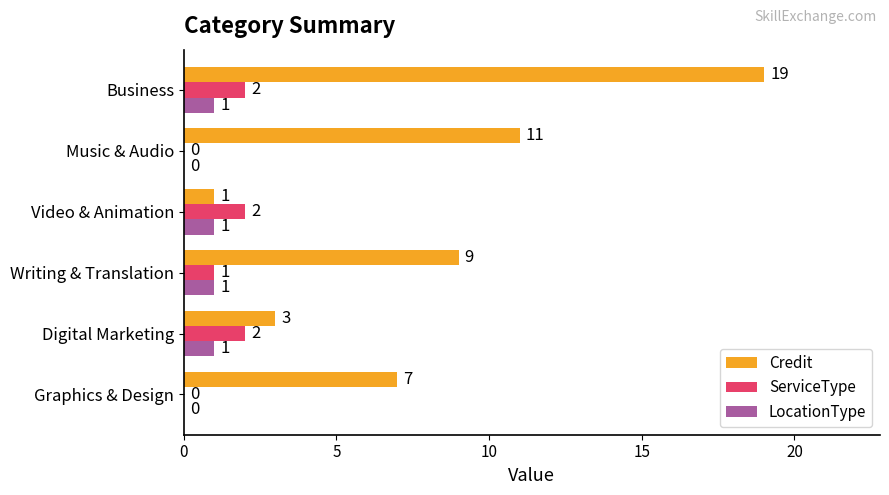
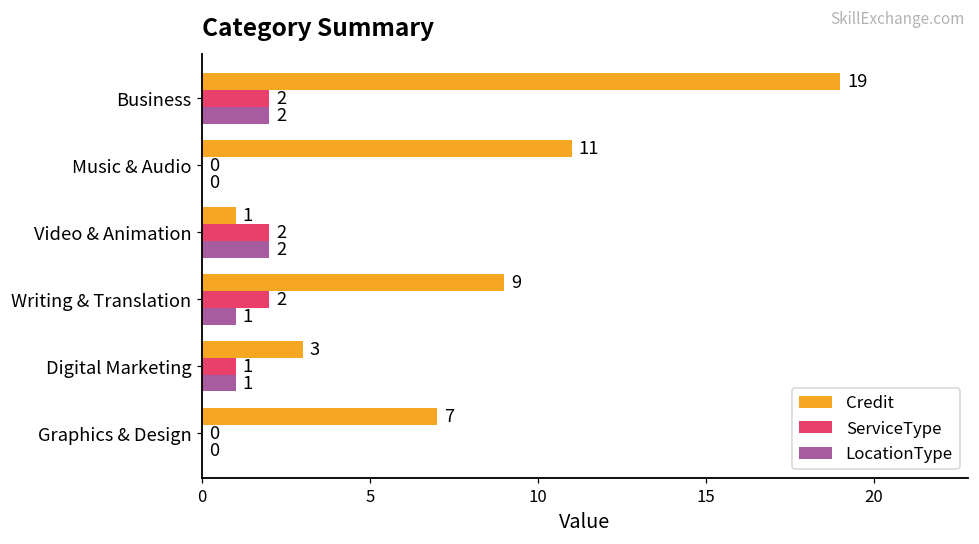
LocationType, Business: 1 -> 2
LocationType, Video & Animation: 1 -> 2
ServiceType, Writing & Translation: 1 -> 2
ServiceType, Digital Marketing: 2 -> 1
